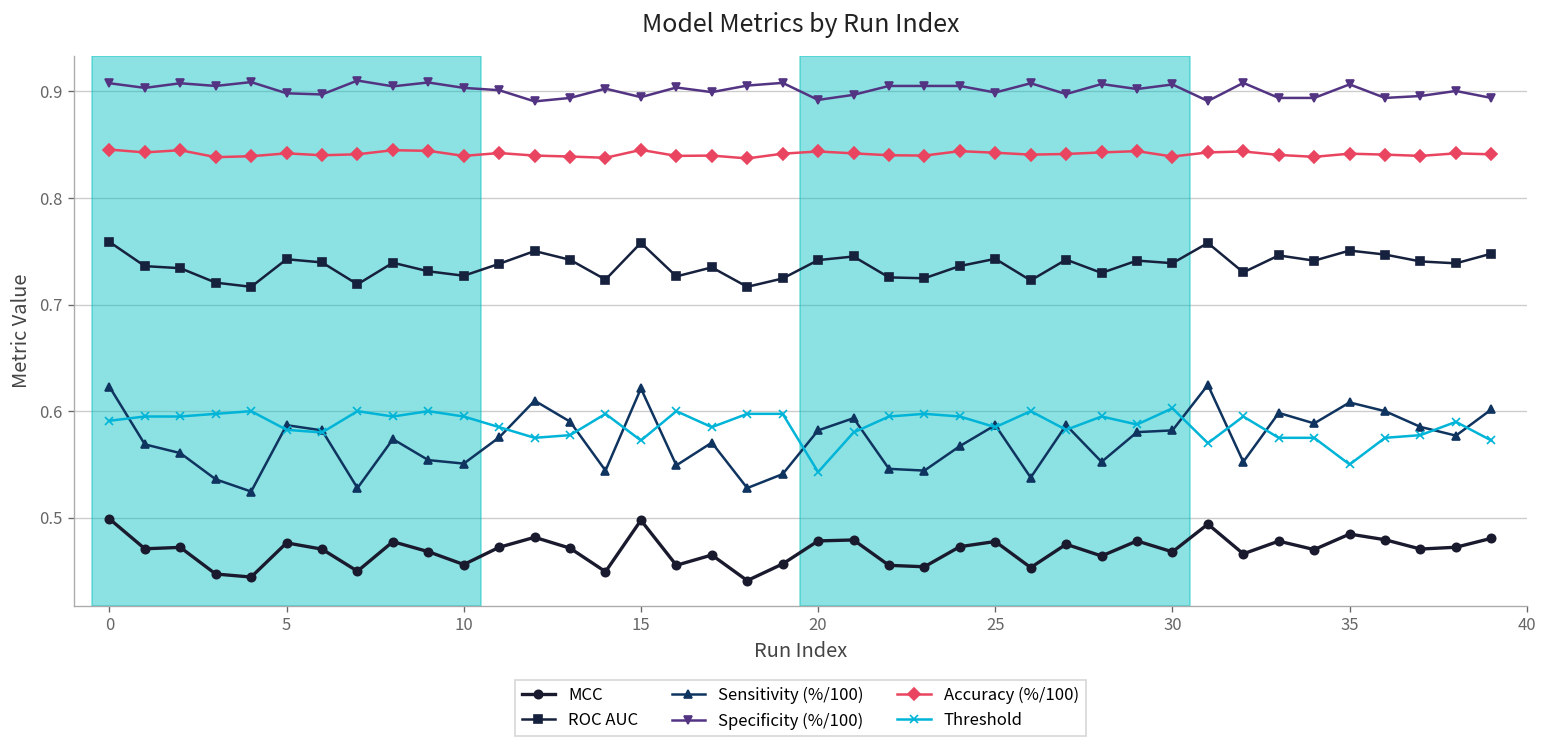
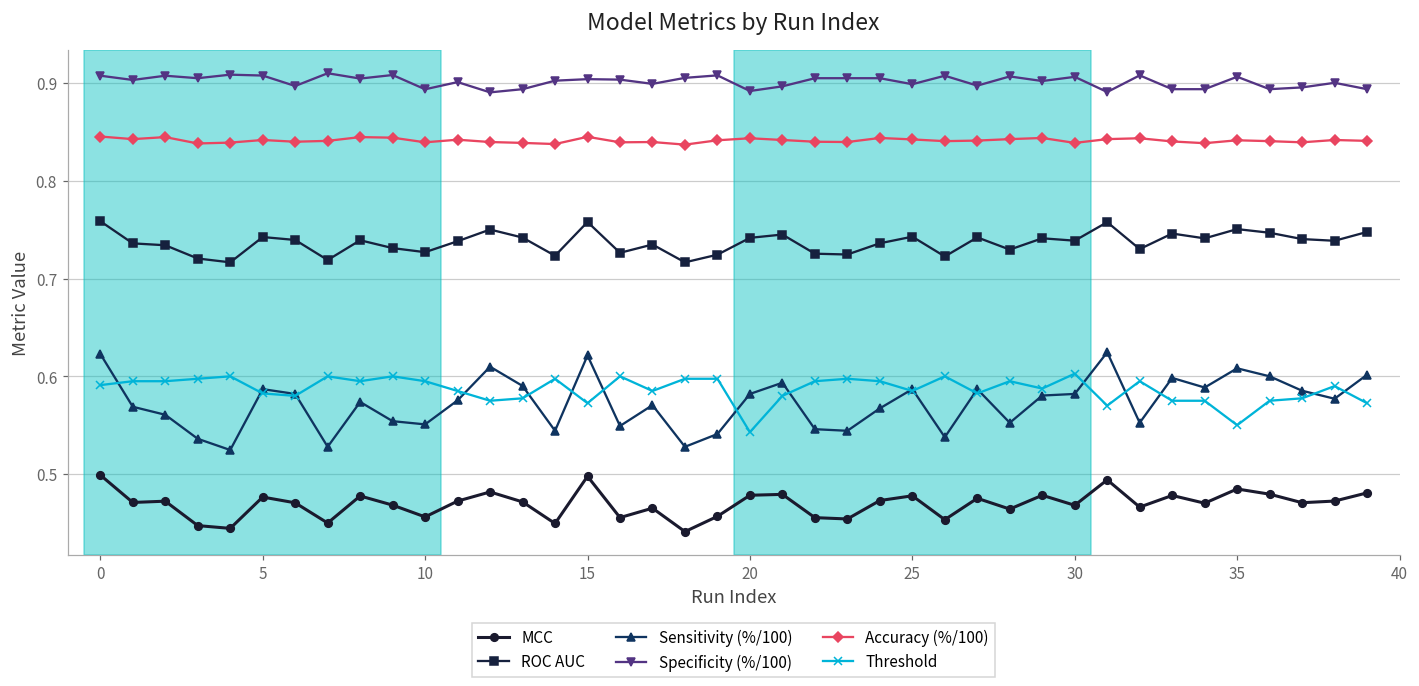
Specificity (%/100), 5: 0.90 -> 0.91
Specificity (%/100), 10: 0.90 -> 0.89
Specificity (%/100), 15: 0.89 -> 0.90
